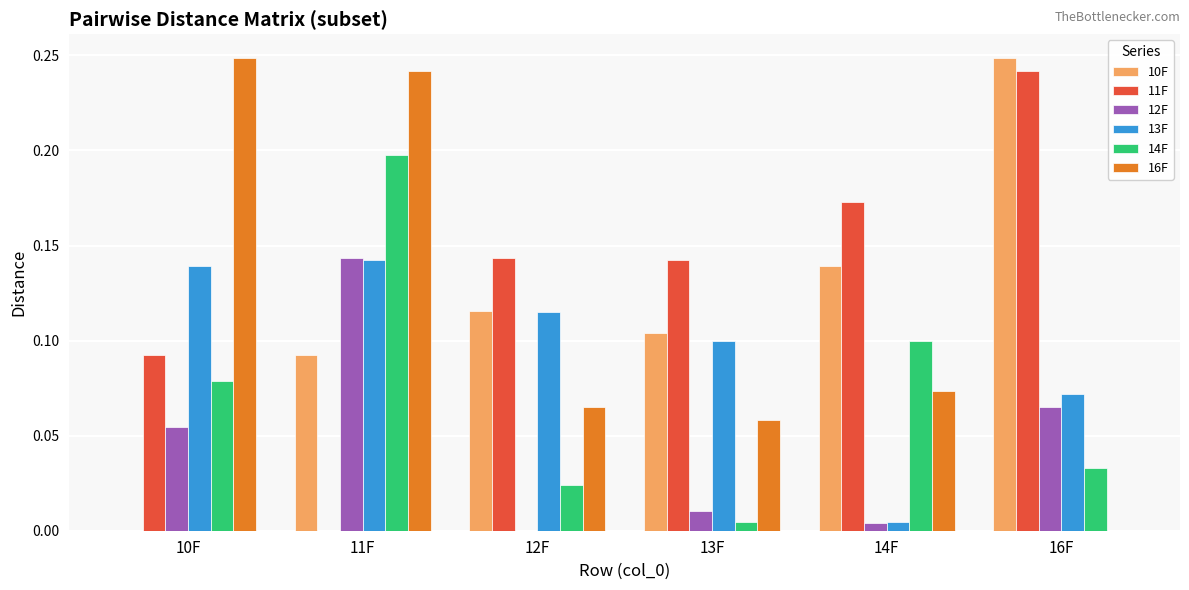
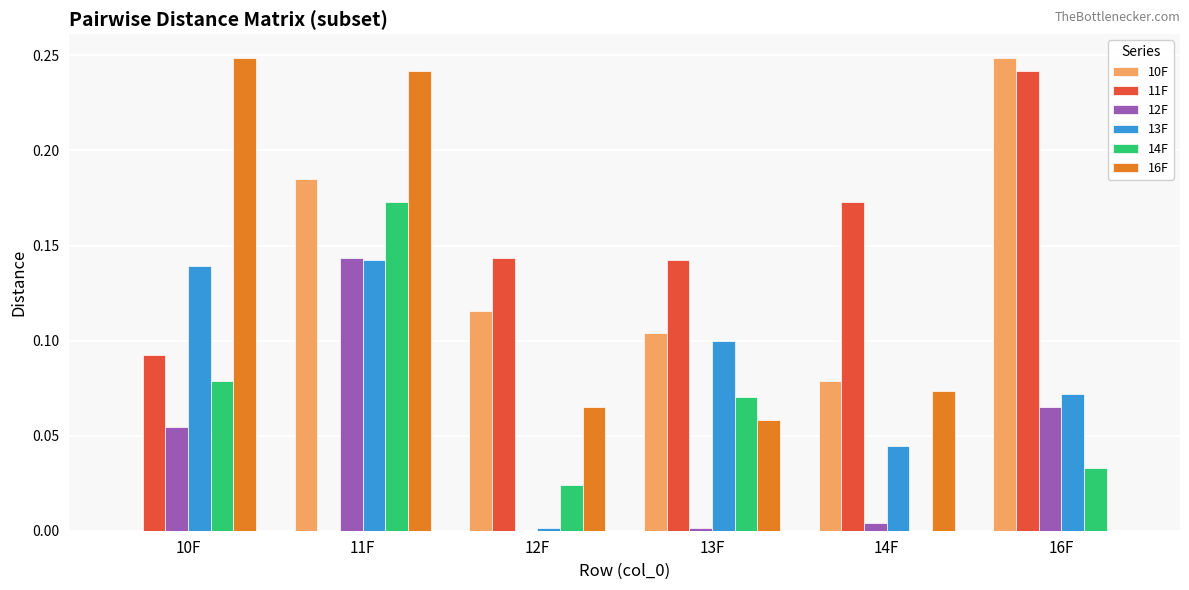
10F, 11F: 0.092 -> 0.185
14F, 11F: 0.198 -> 0.173
13F, 12F: 0.115 -> 0.002
12F, 13F: 0.010 -> 0.002
14F, 13F: 0.005 -> 0.070
10F, 14F: 0.139 -> 0.079
13F, 14F: 0.005 -> 0.045
14F, 14F: 0.1 -> 0.0
